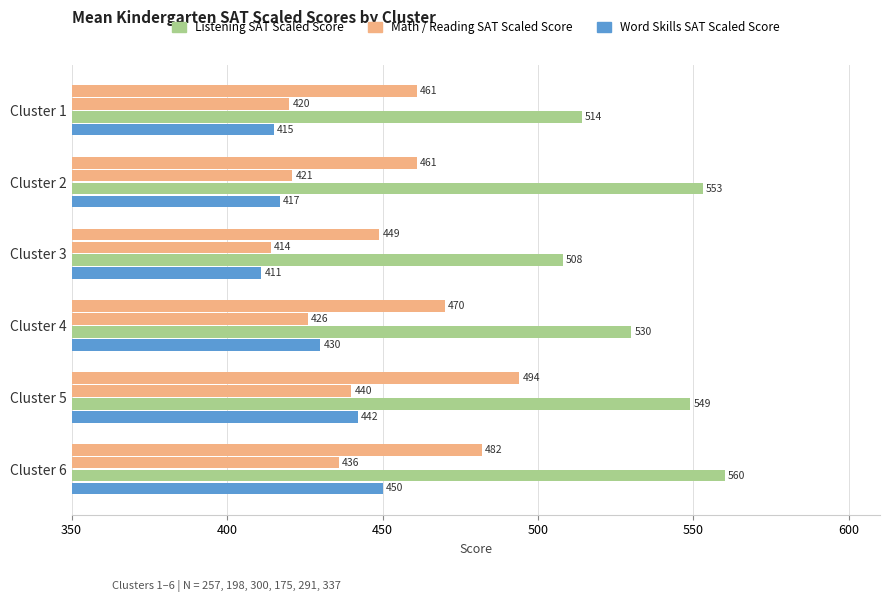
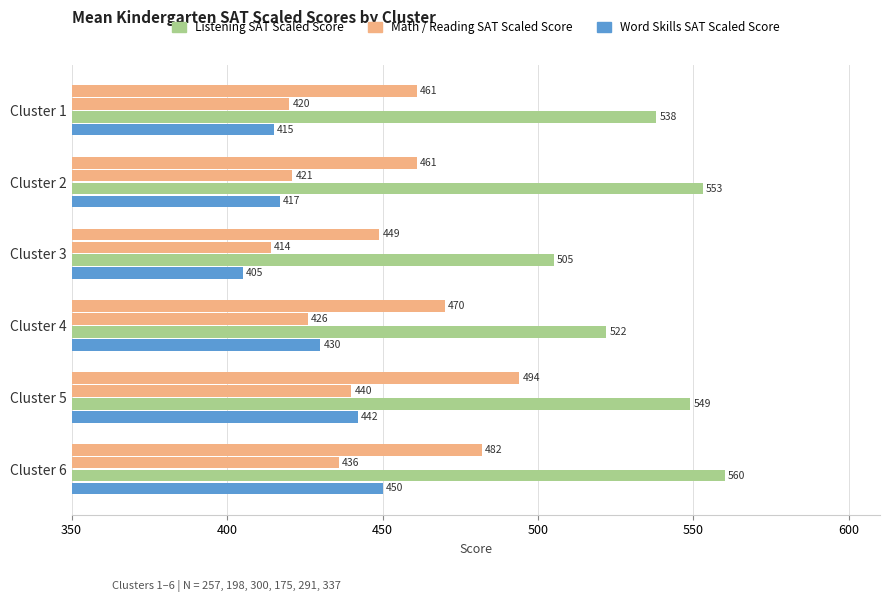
Listening SAT Scaled Score, Cluster 1: 514 -> 538
Listening SAT Scaled Score, Cluster 3: 508 -> 505
Word Skills SAT Scaled Score, Cluster 3: 411 -> 405
Listening SAT Scaled Score, Cluster 4: 530 -> 522
